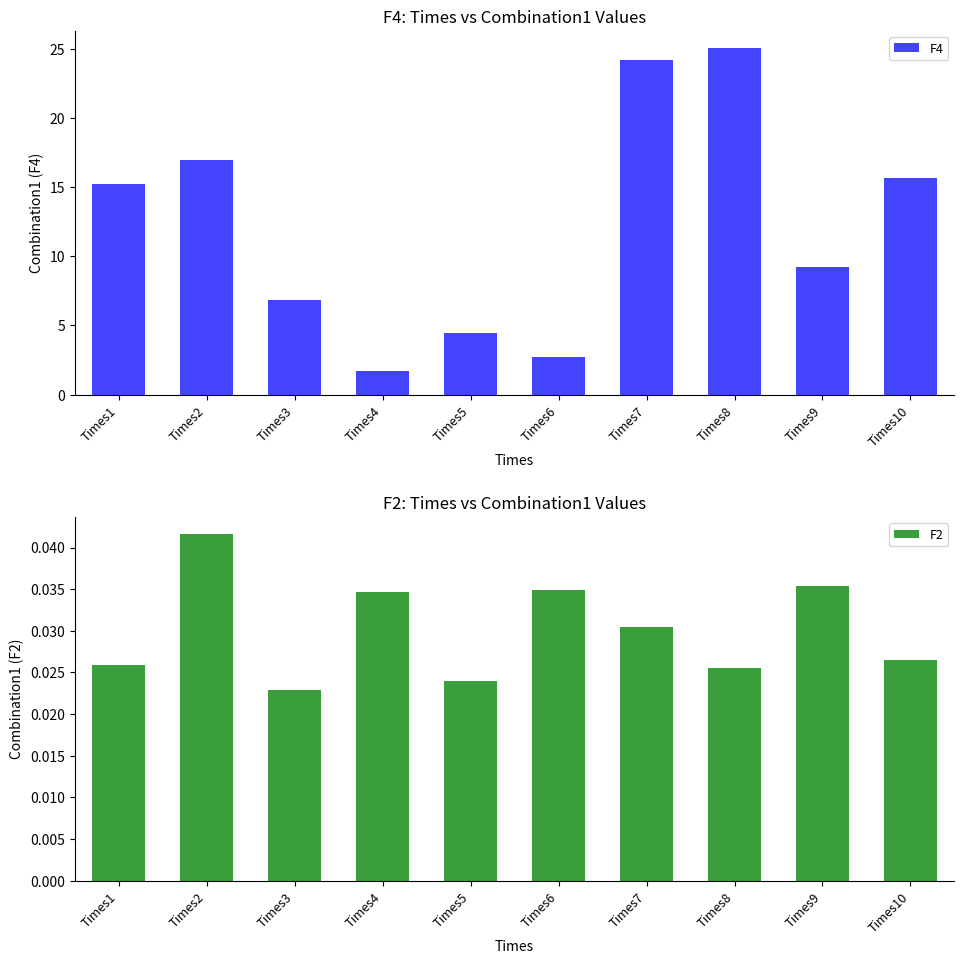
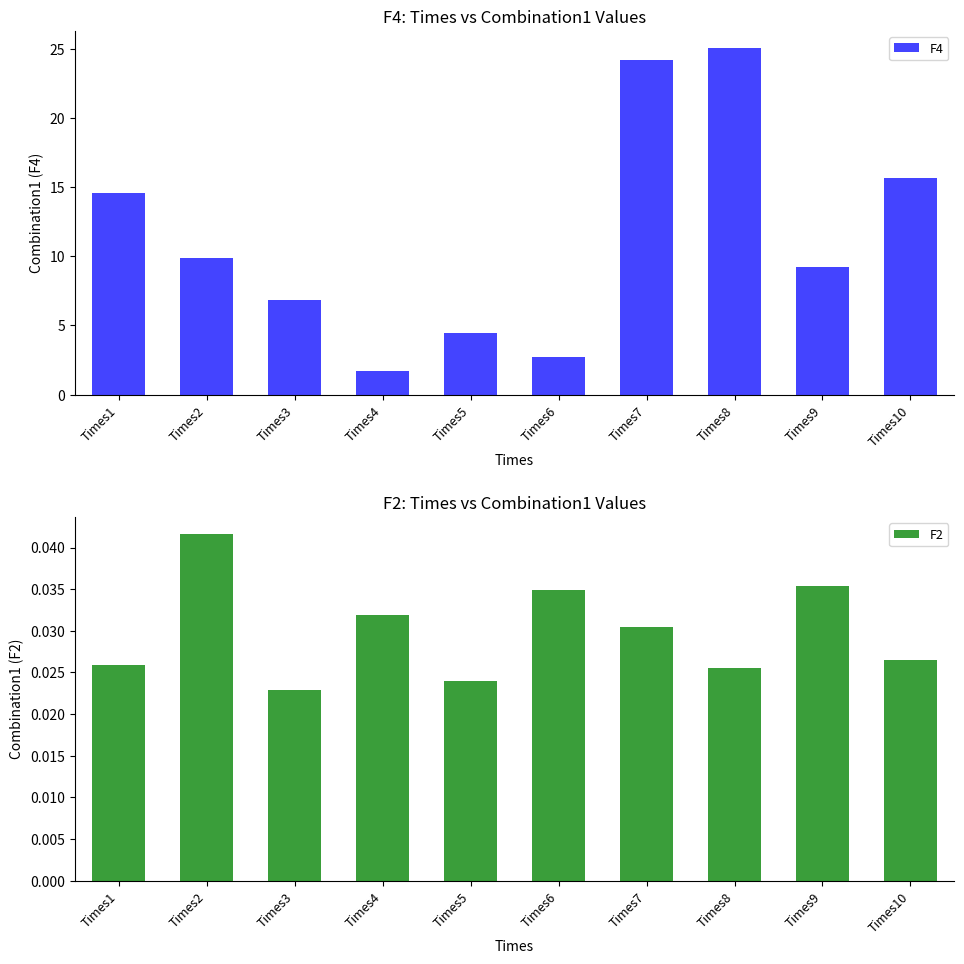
F4: Times vs Combination1 Values, Times1: 15.2 -> 14.6
F4: Times vs Combination1 Values, Times2: 17.0 -> 9.9
F2: Times vs Combination1 Values, Times4: 0.035 -> 0.032
